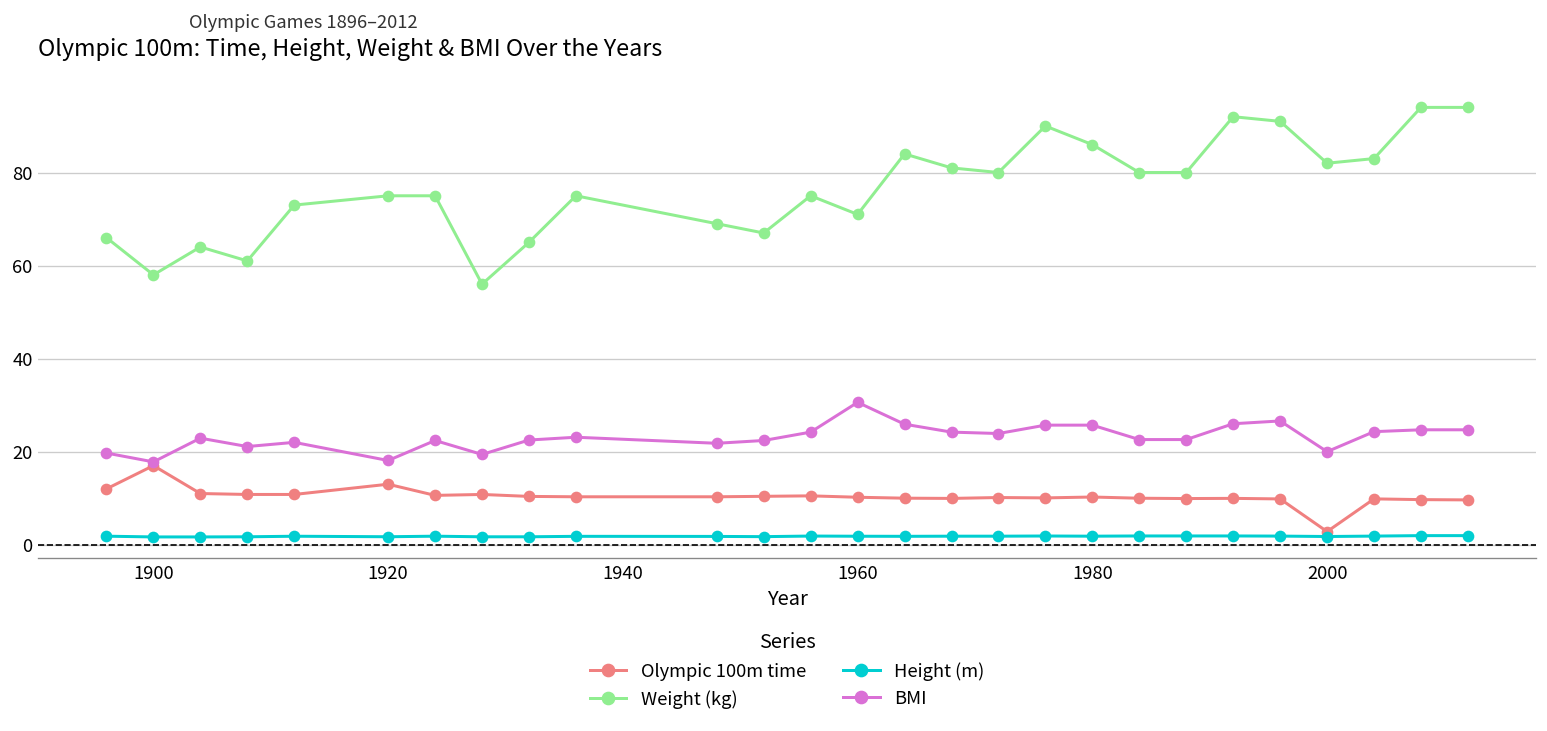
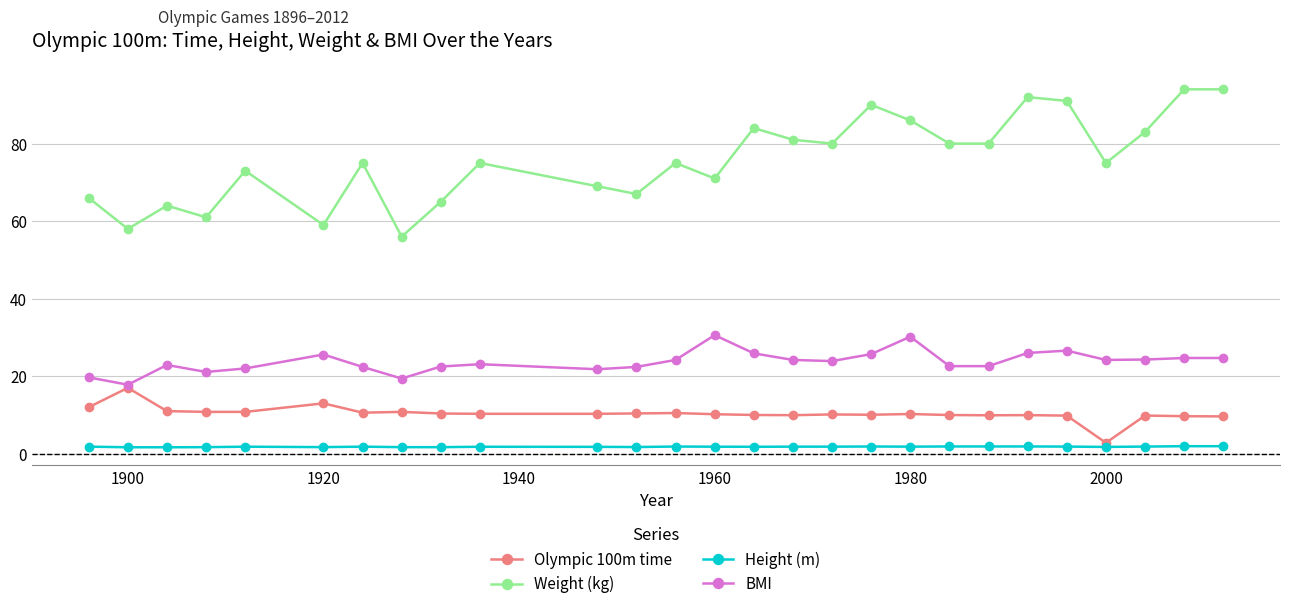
Weight (kg), 1920: 75 -> 59
BMI, 1920: 18 -> 26
BMI, 1980: 26 -> 30
Weight (kg), 2000: 82 -> 75
BMI, 2000: 20 -> 24
